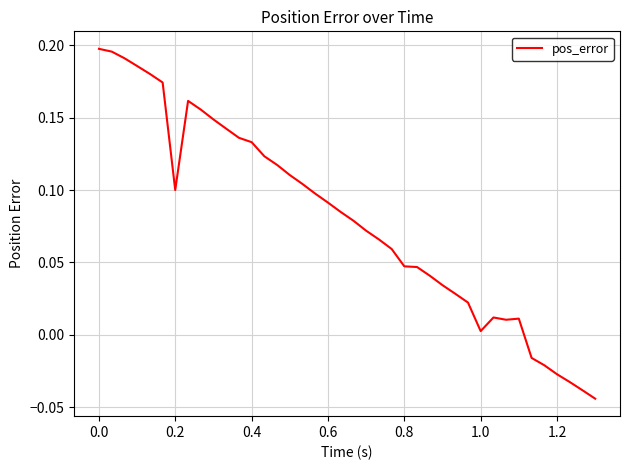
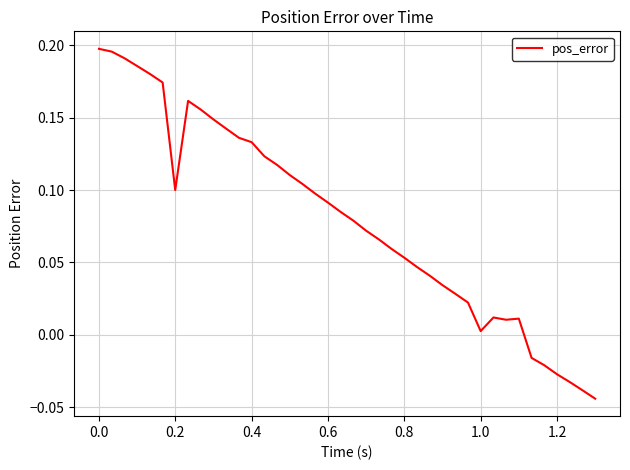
0.8: 0.047 -> 0.053
